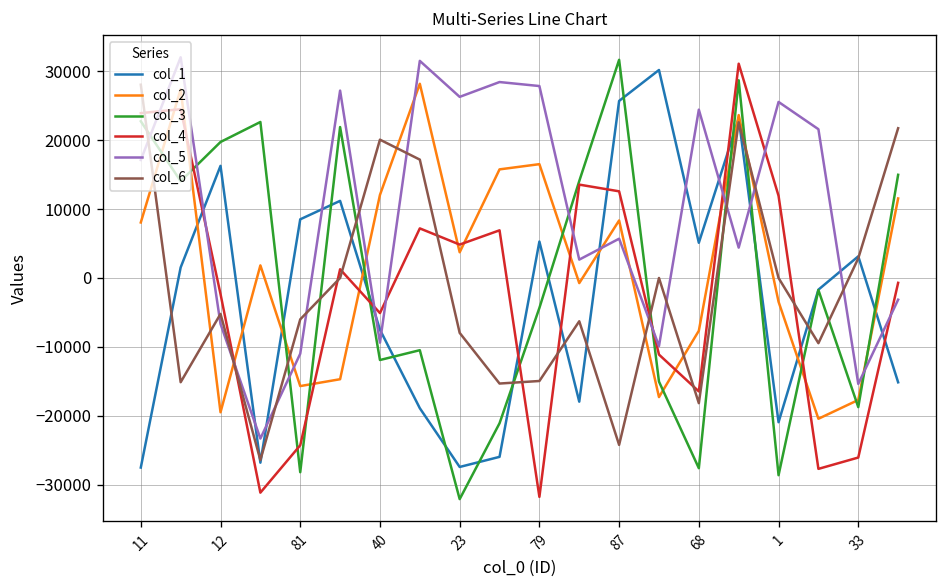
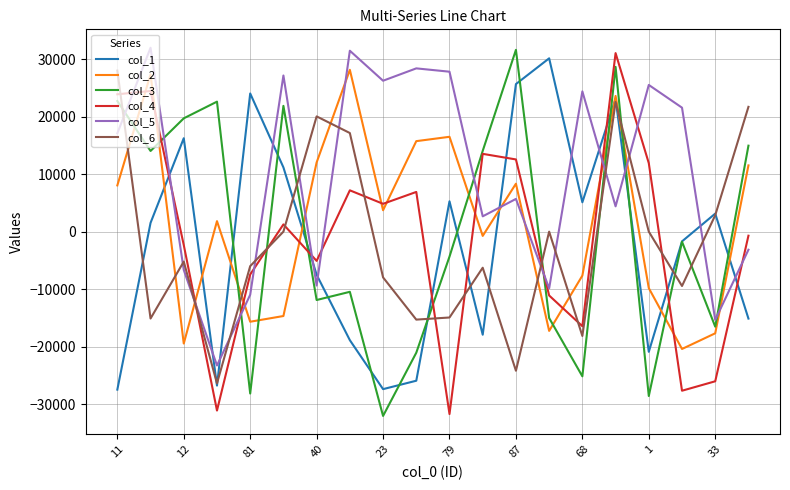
col_1, 81: 9000 -> 24000
col_4, 81: -24000 -> -7000
col_3, 68: -28000 -> -25000
col_2, 1: -3000 -> -10000
col_3, 33: -19000 -> -17000
